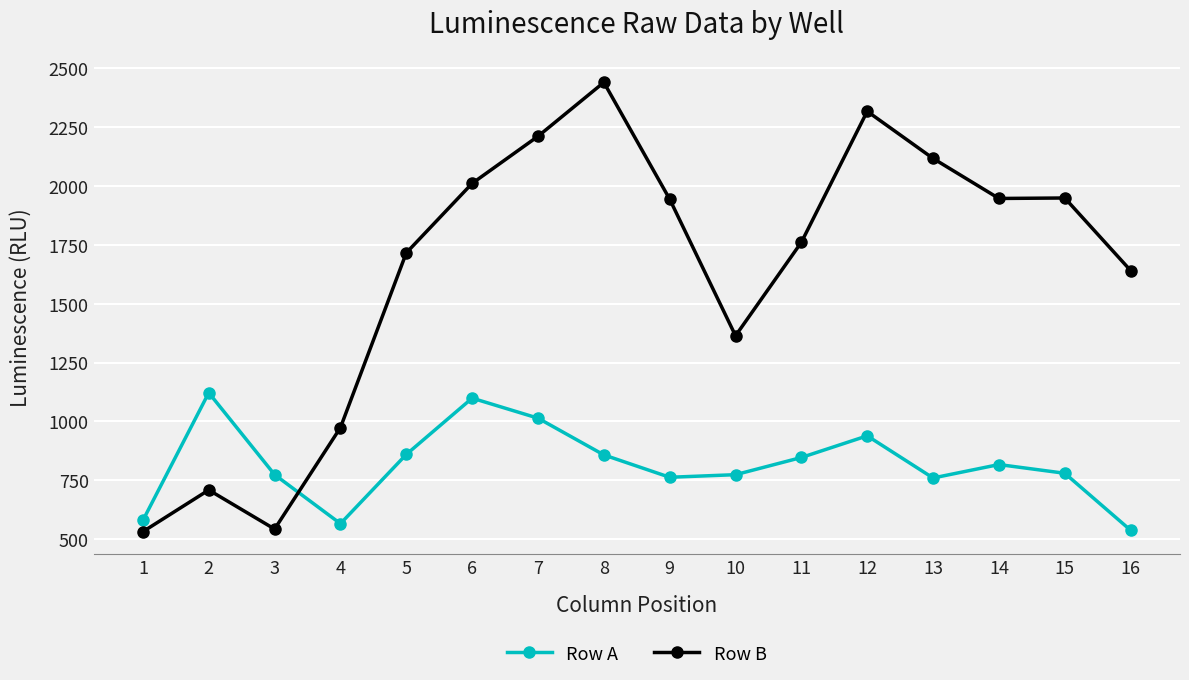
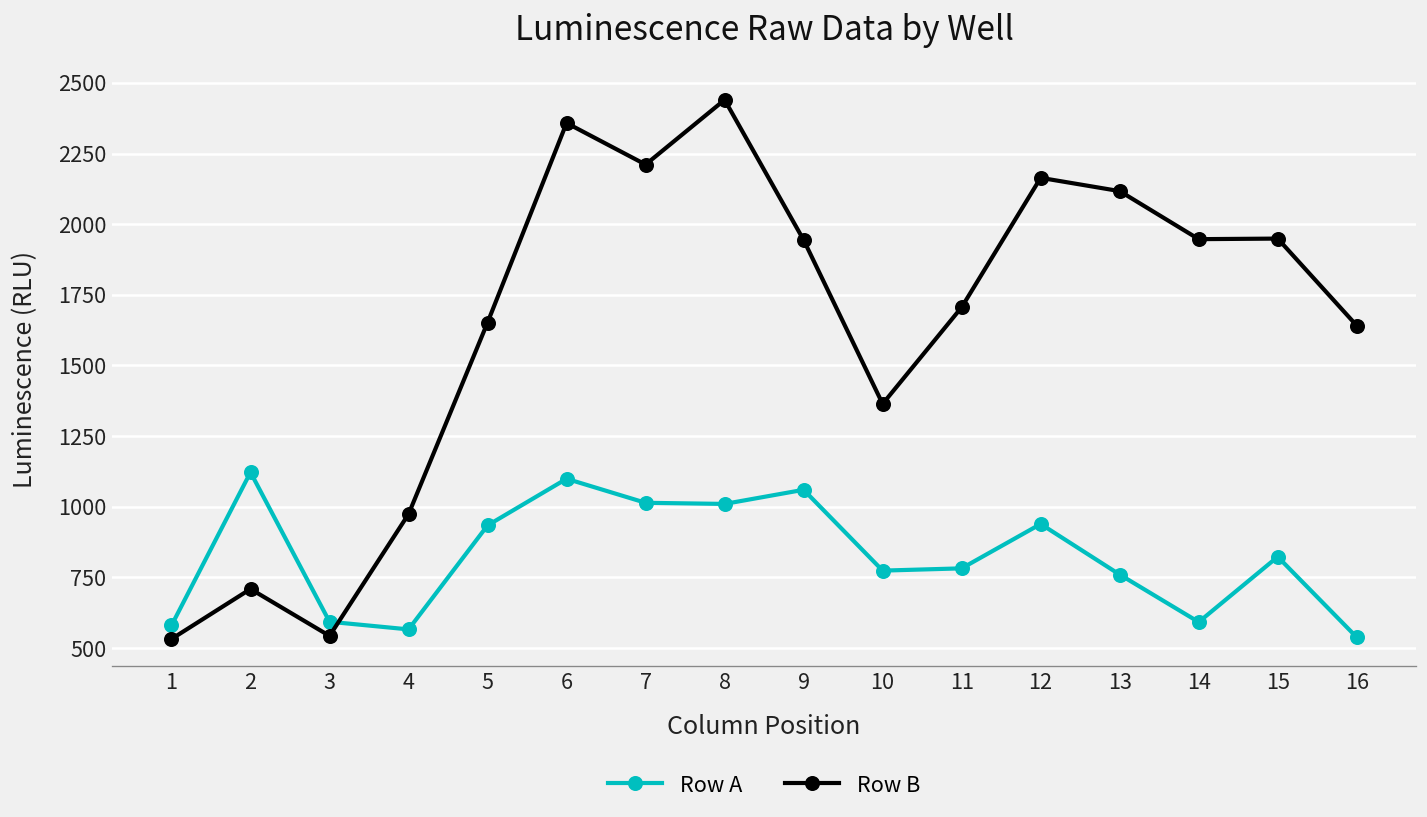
Row A, 3: 770 -> 590
Row A, 5: 860 -> 930
Row B, 5: 1720 -> 1650
Row B, 6: 2010 -> 2360
Row A, 8: 860 -> 1010
Row A, 9: 760 -> 1060
Row A, 11: 850 -> 780
Row B, 11: 1760 -> 1710
Row B, 12: 2320 -> 2160
Row A, 14: 820 -> 590
Row A, 15: 780 -> 820
